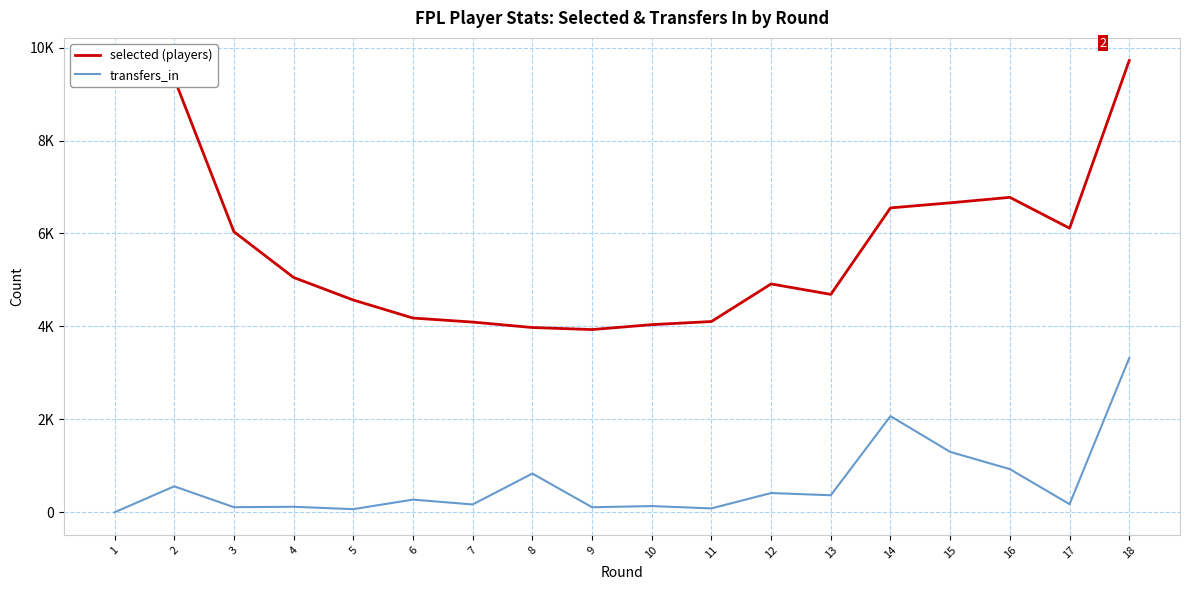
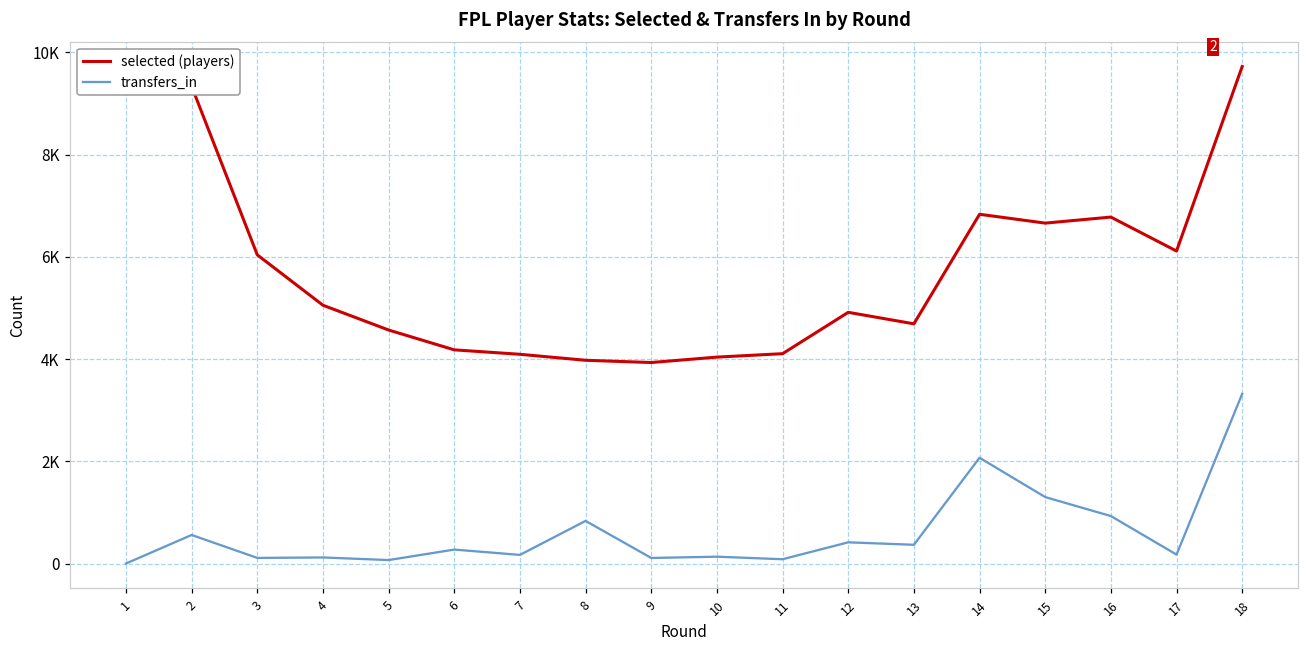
selected (players), 14: 6600 -> 6800
